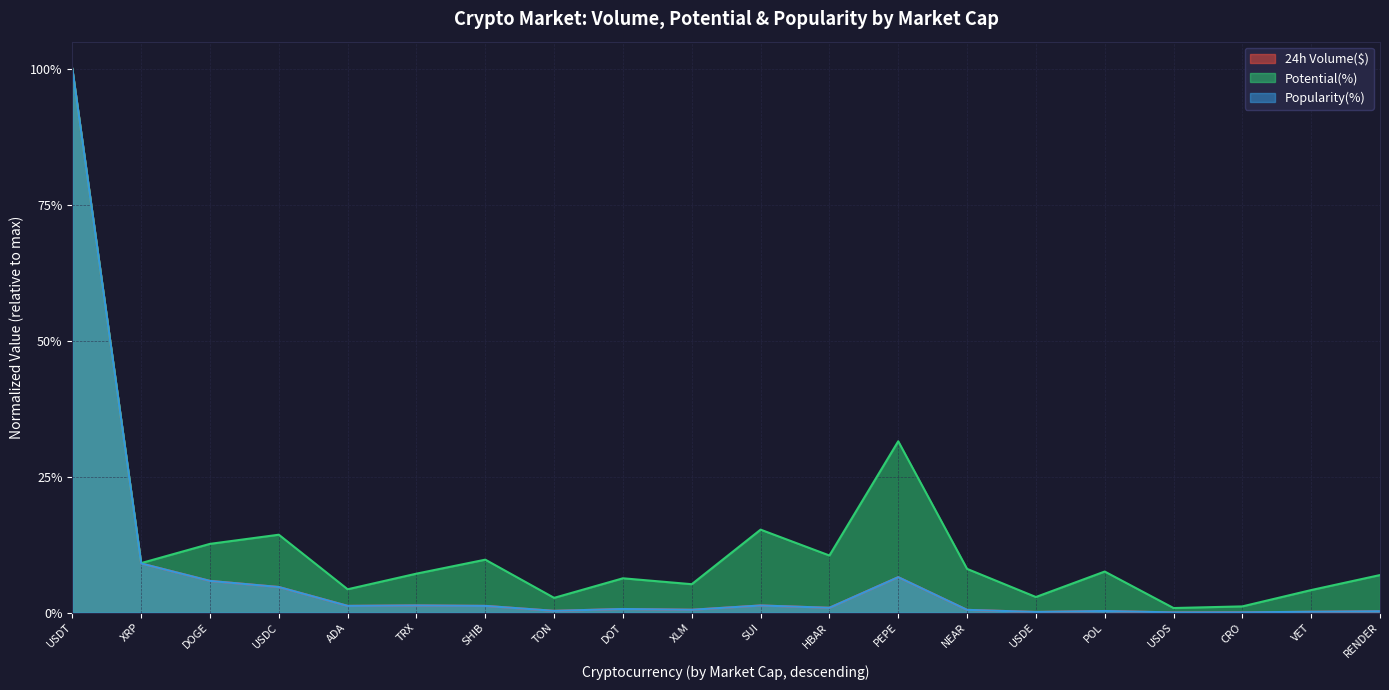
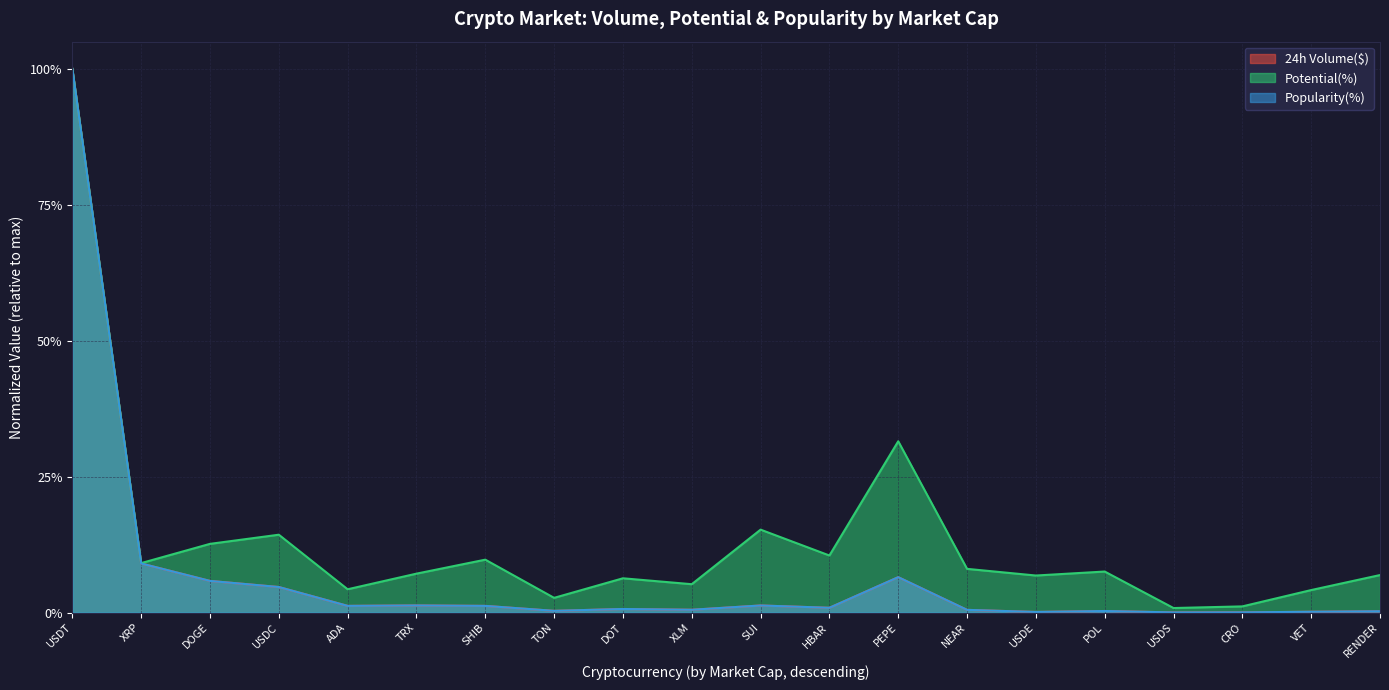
Potential(%), USDE: 3% -> 7%
